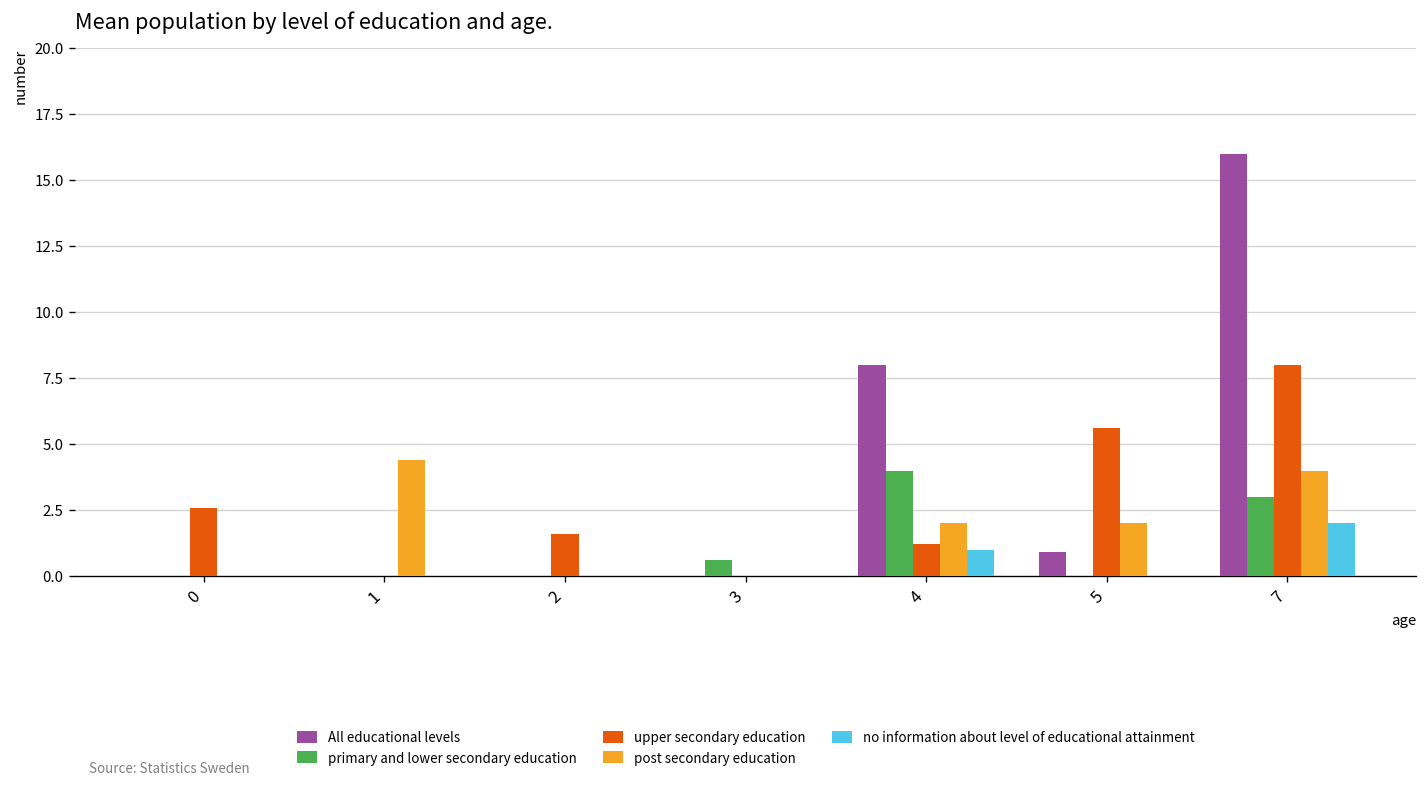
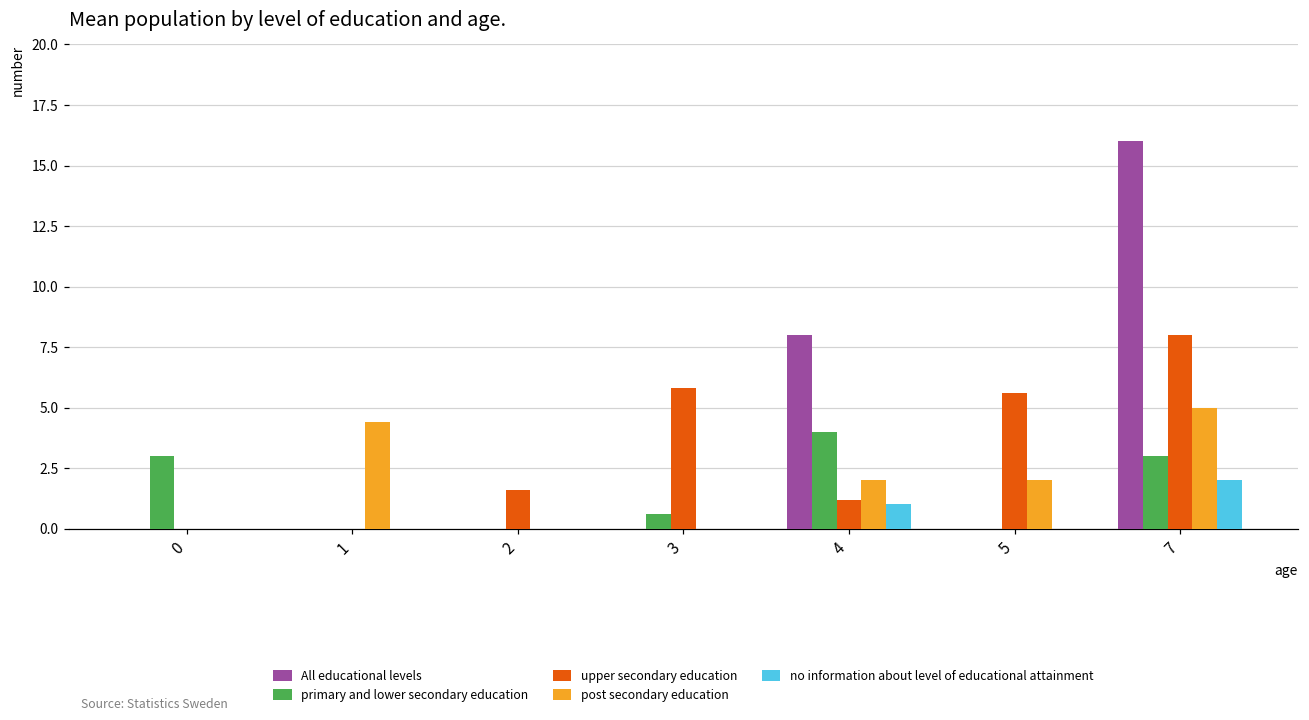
primary and lower secondary education, 0: 0 -> 3
upper secondary education, 0: 2.6 -> 0.0
upper secondary education, 3: 0.0 -> 5.8
All educational levels, 5: 0.9 -> 0.0
post secondary education, 7: 4 -> 5
